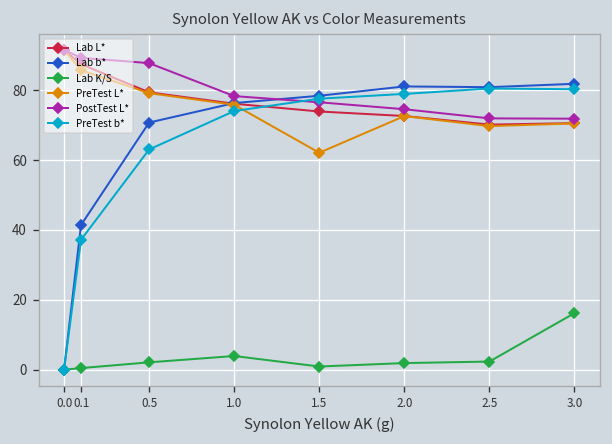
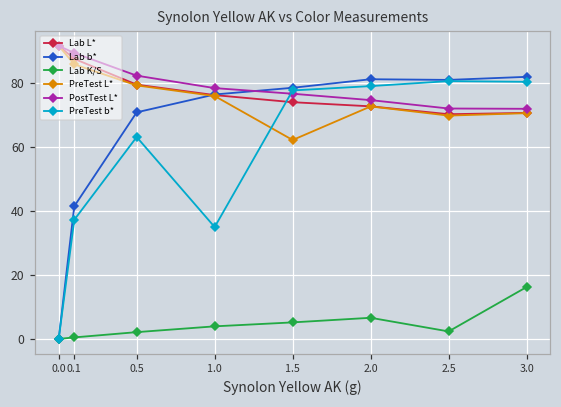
PostTest L*, 0.5: 88 -> 82
PreTest b*, 1.0: 74 -> 35
Lab K/S, 1.5: 1 -> 5
Lab K/S, 2.0: 2 -> 7
